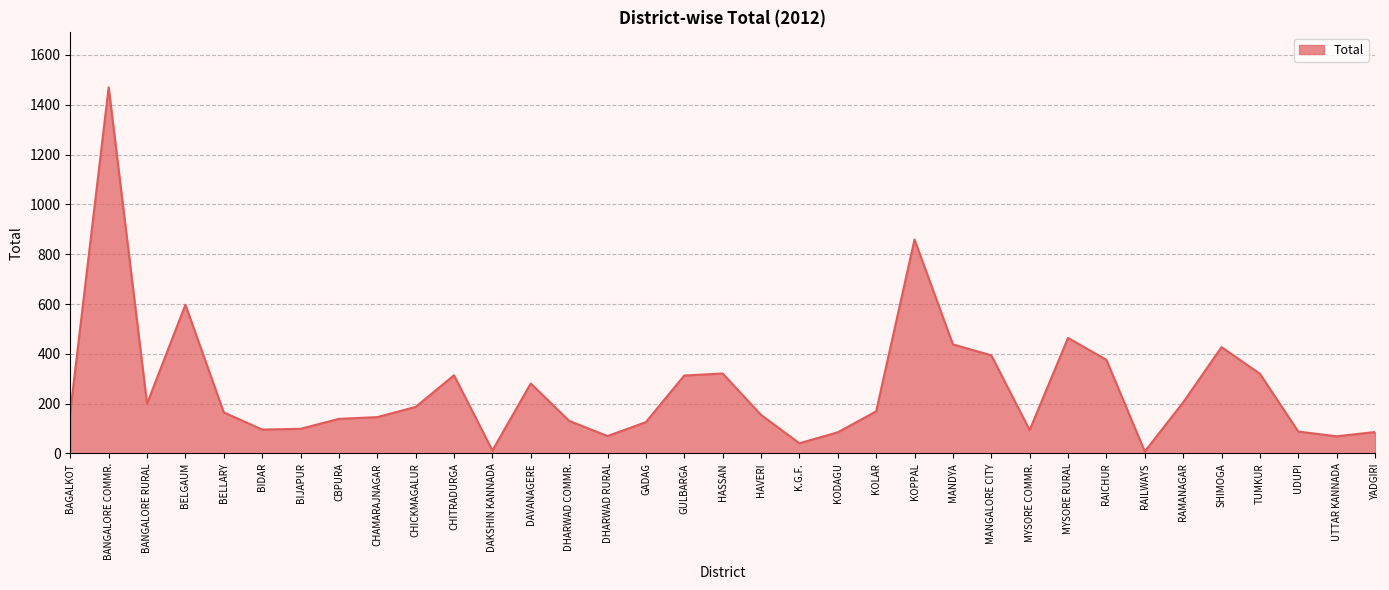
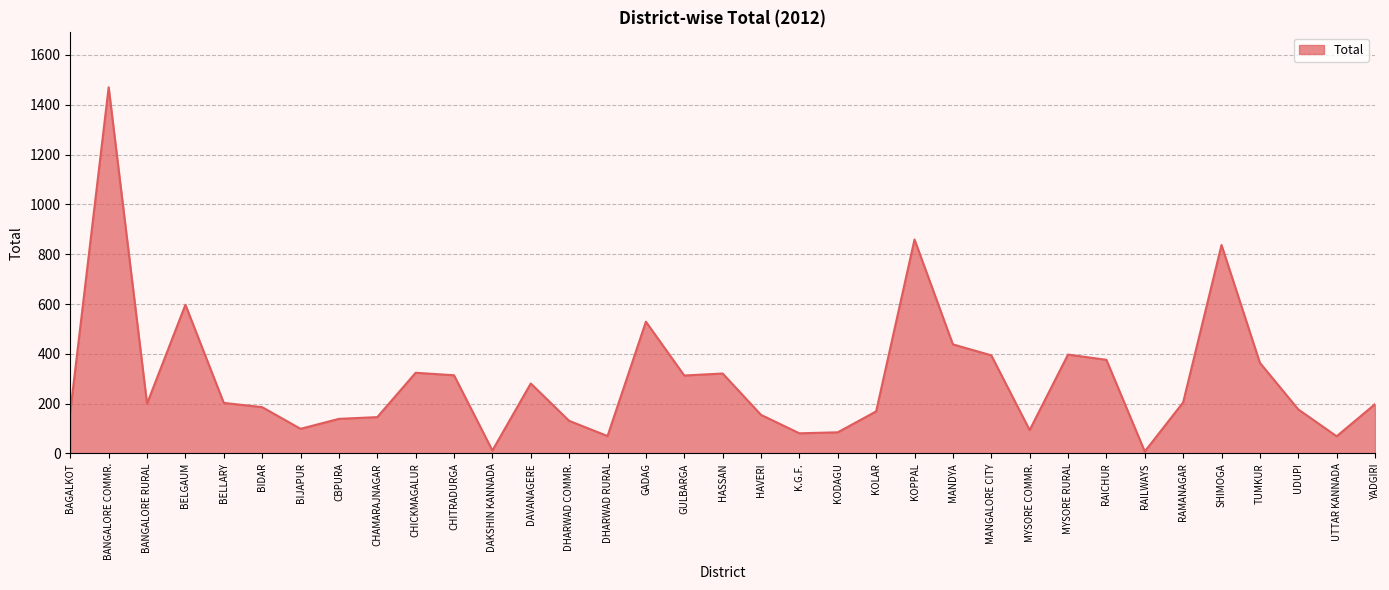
BELLARY: 170 -> 200
BIDAR: 100 -> 190
CHICKMAGALUR: 190 -> 320
GADAG: 130 -> 530
K.G.F.: 40 -> 80
MYSORE RURAL: 460 -> 400
SHIMOGA: 430 -> 840
TUMKUR: 320 -> 360
UDUPI: 90 -> 180
YADGIRI: 90 -> 200
